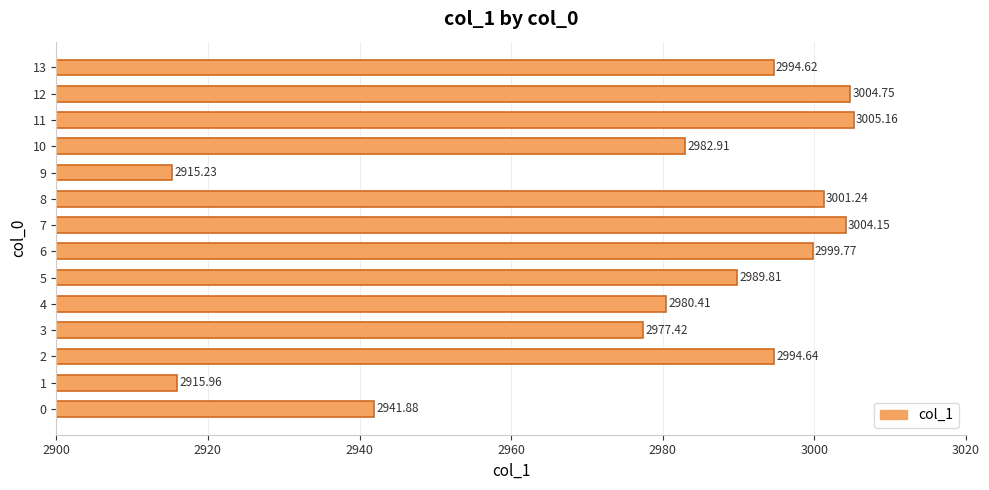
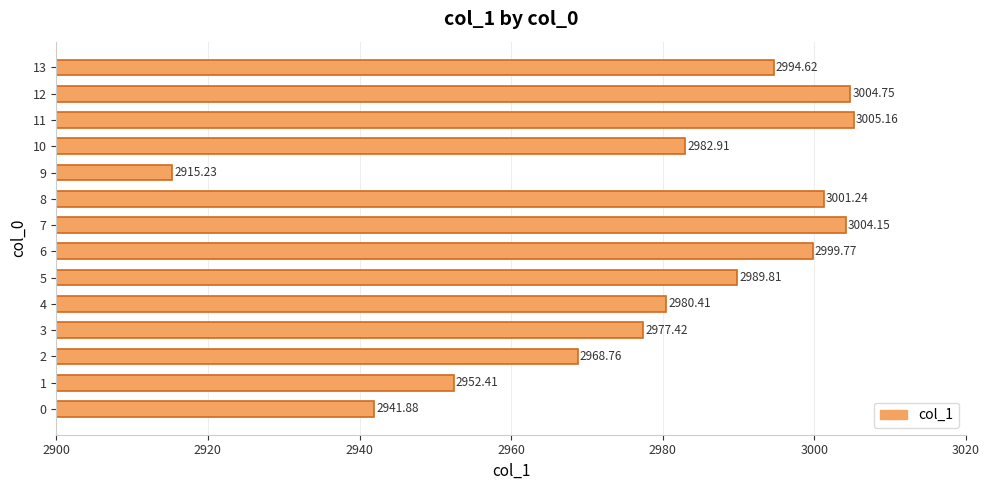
2: 2994.64 -> 2968.76
1: 2915.96 -> 2952.41
